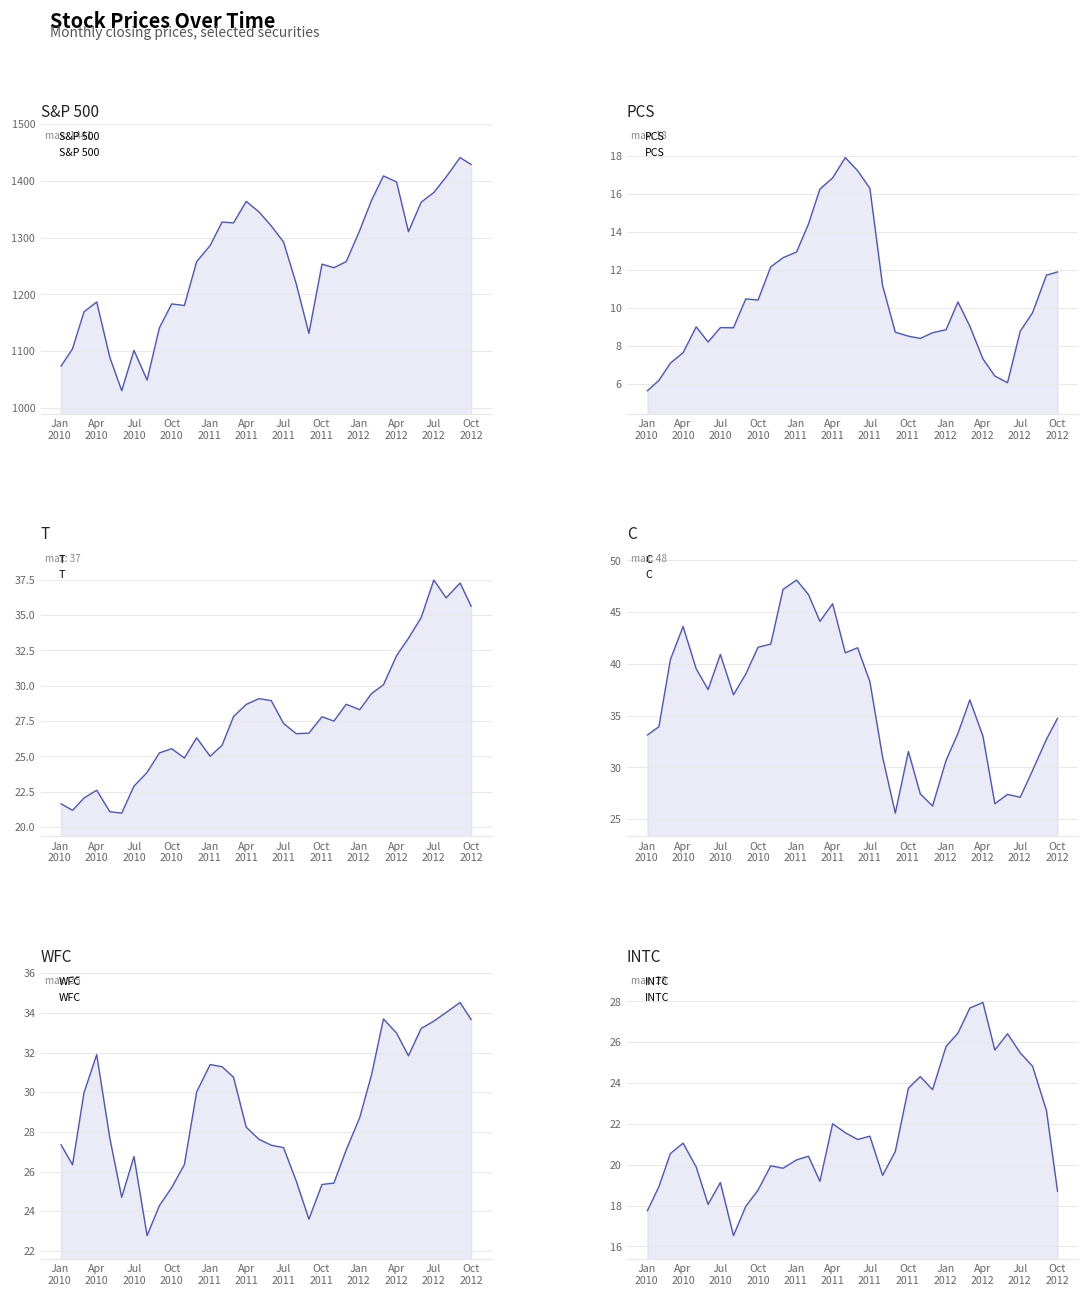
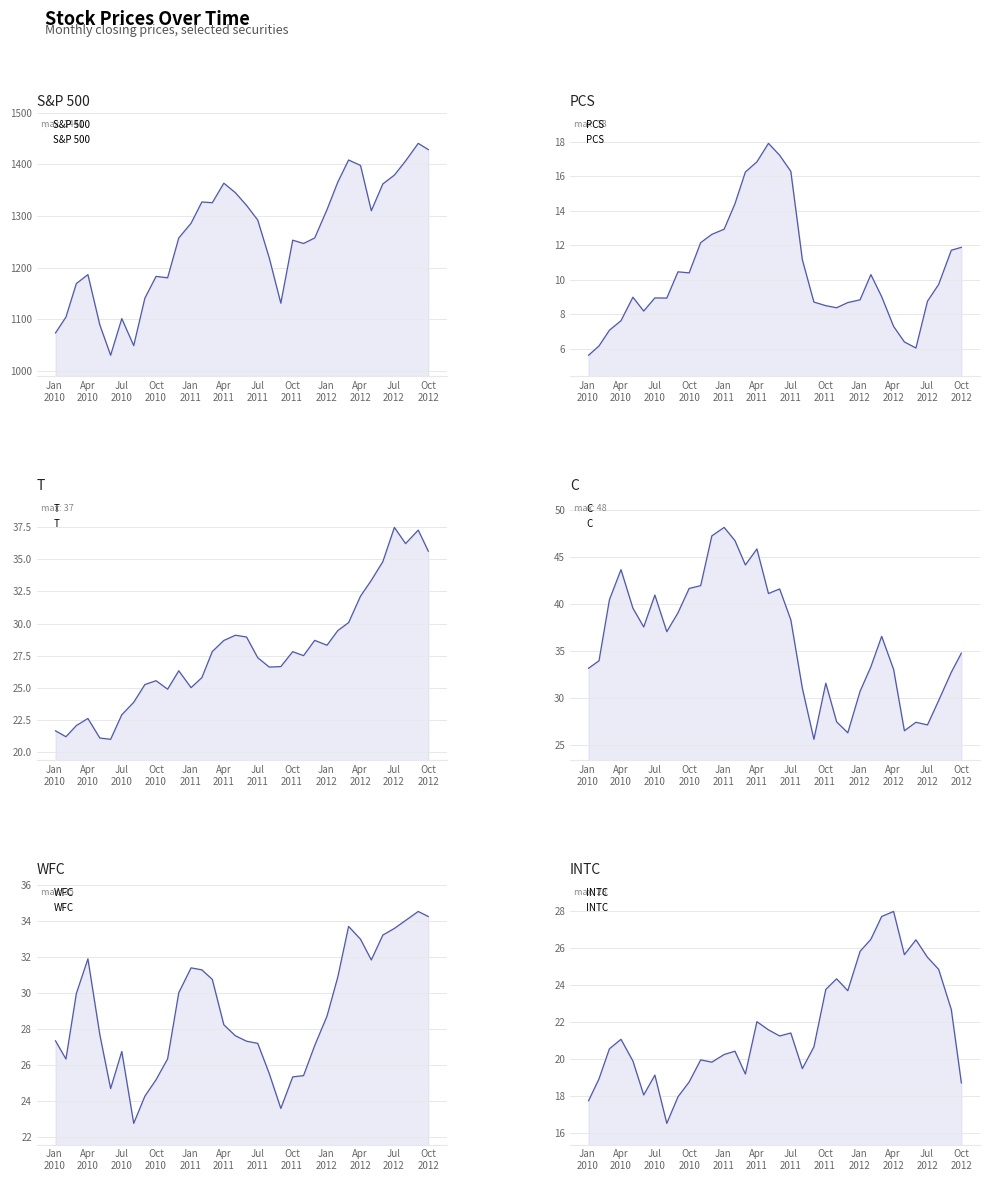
WFC, Oct 2012: 33.7 -> 34.3
